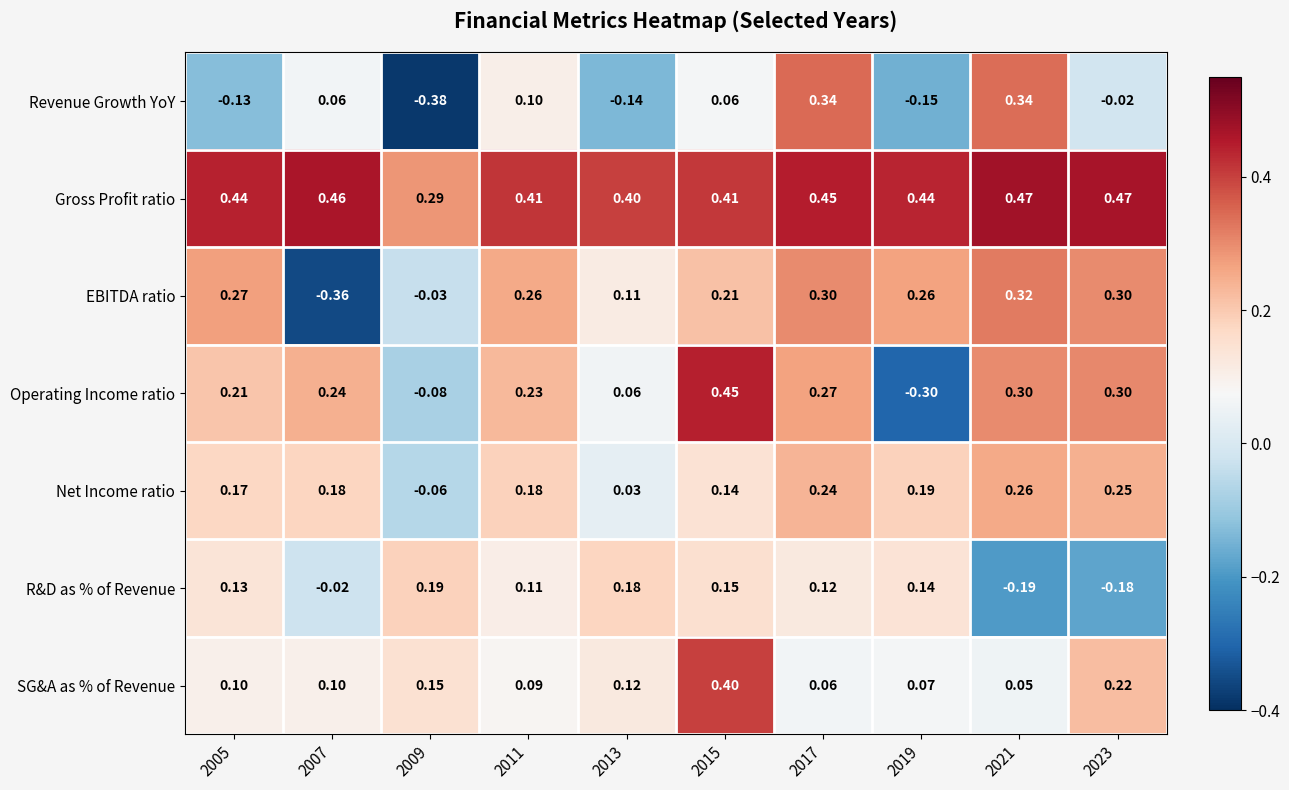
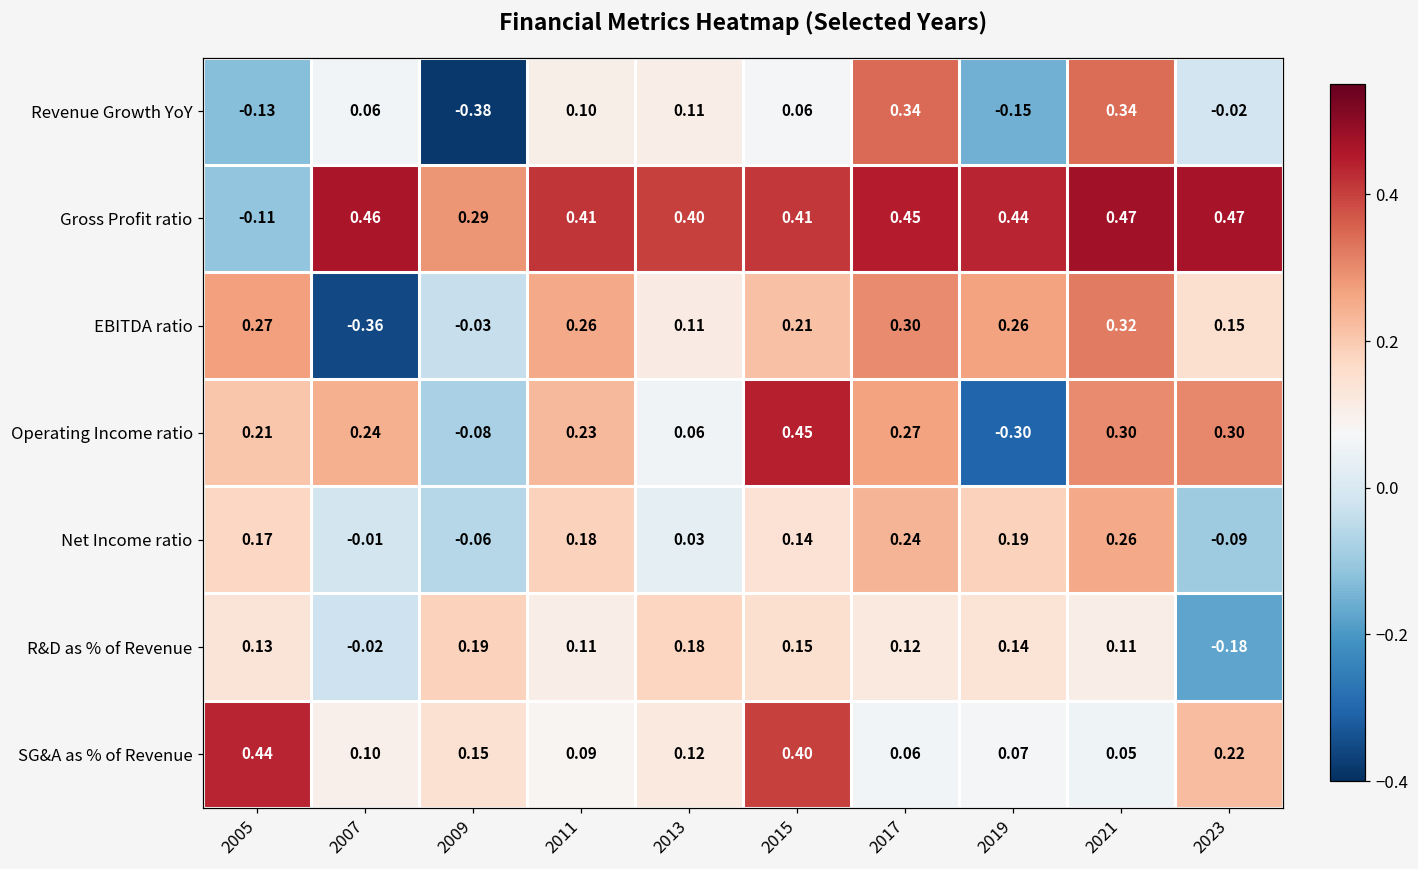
Revenue Growth YoY, 2013: -0.14 -> 0.11
Gross Profit ratio, 2005: 0.44 -> -0.11
EBITDA ratio, 2023: 0.30 -> 0.15
Net Income ratio, 2007: 0.18 -> -0.01
Net Income ratio, 2023: 0.25 -> -0.09
R&D as % of Revenue, 2021: -0.19 -> 0.11
SG&A as % of Revenue, 2005: 0.10 -> 0.44
